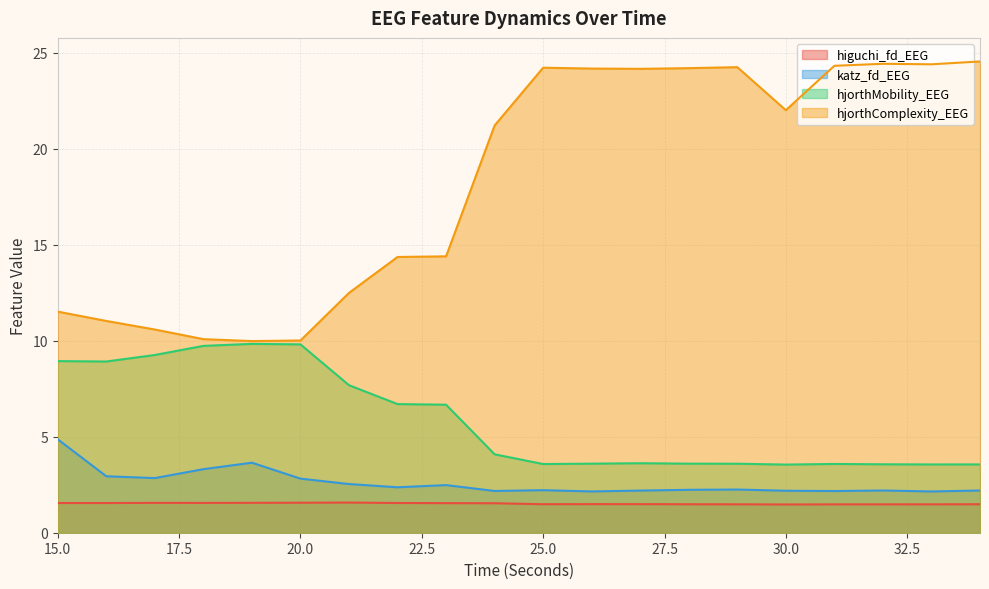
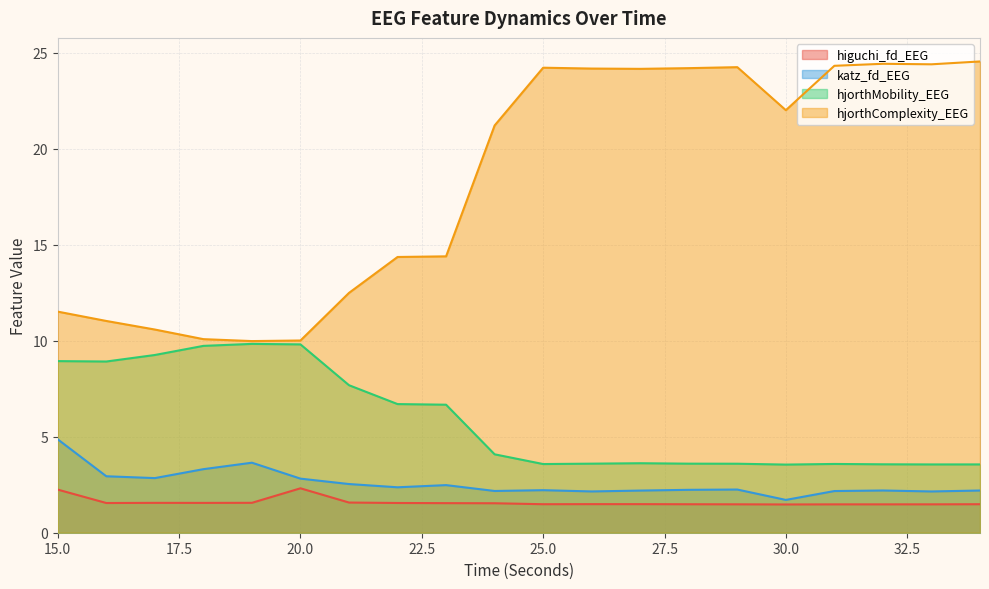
higuchi_fd_EEG, 15.0: 1.5 -> 2.2
higuchi_fd_EEG, 20.0: 1.6 -> 2.3
katz_fd_EEG, 30.0: 2.2 -> 1.7
